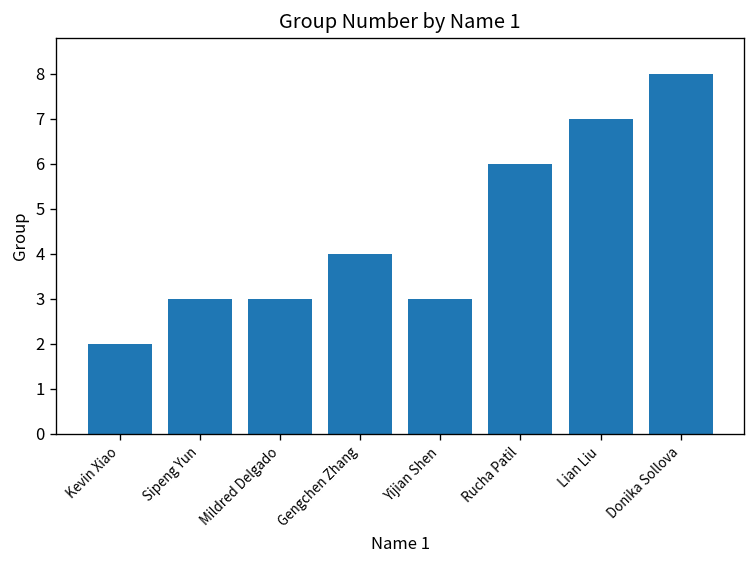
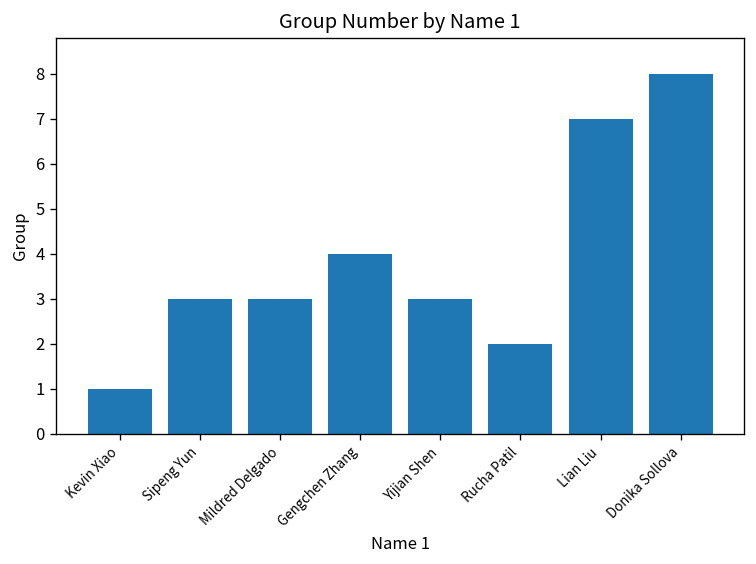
Kevin Xiao: 2 -> 1
Rucha Patil: 6 -> 2
